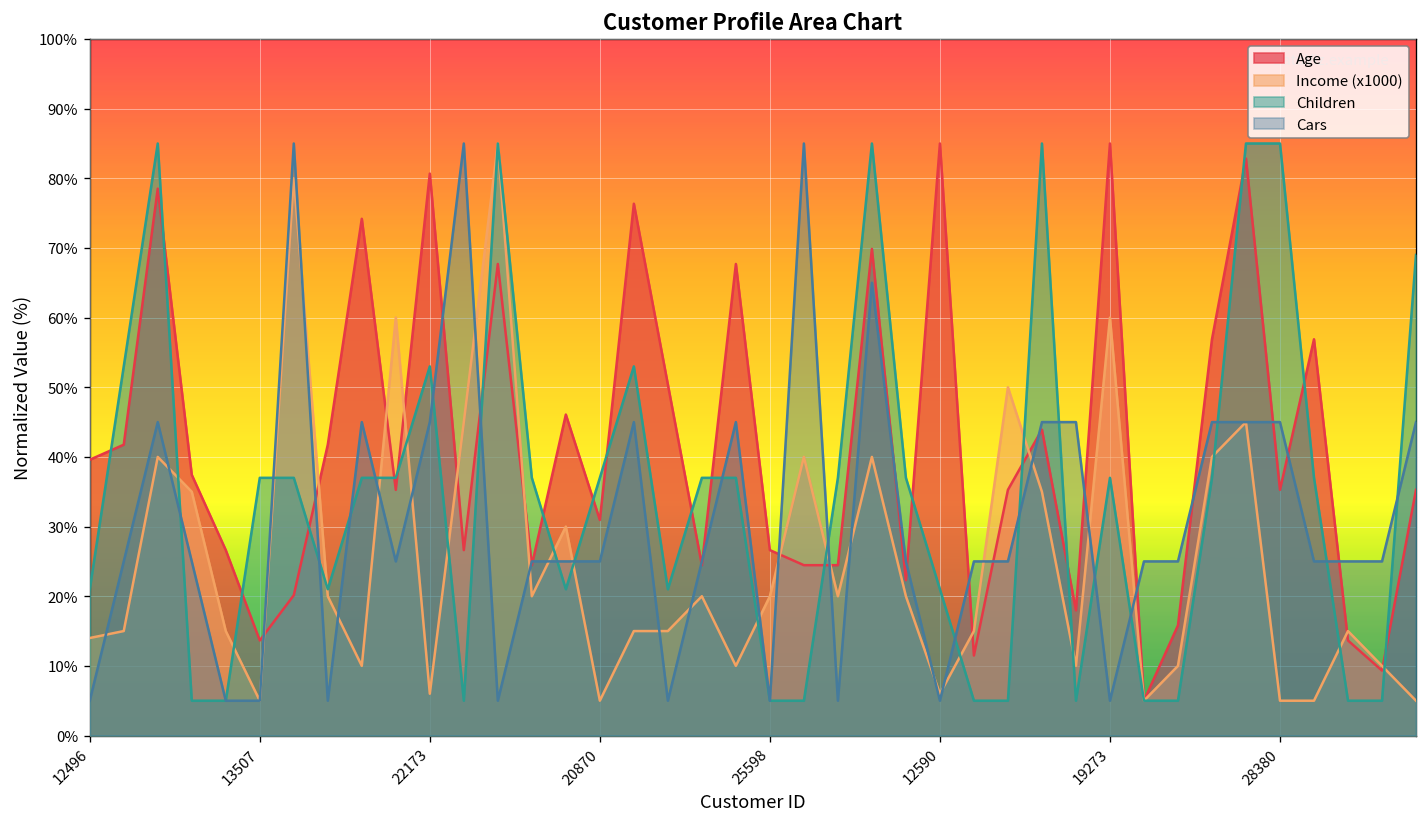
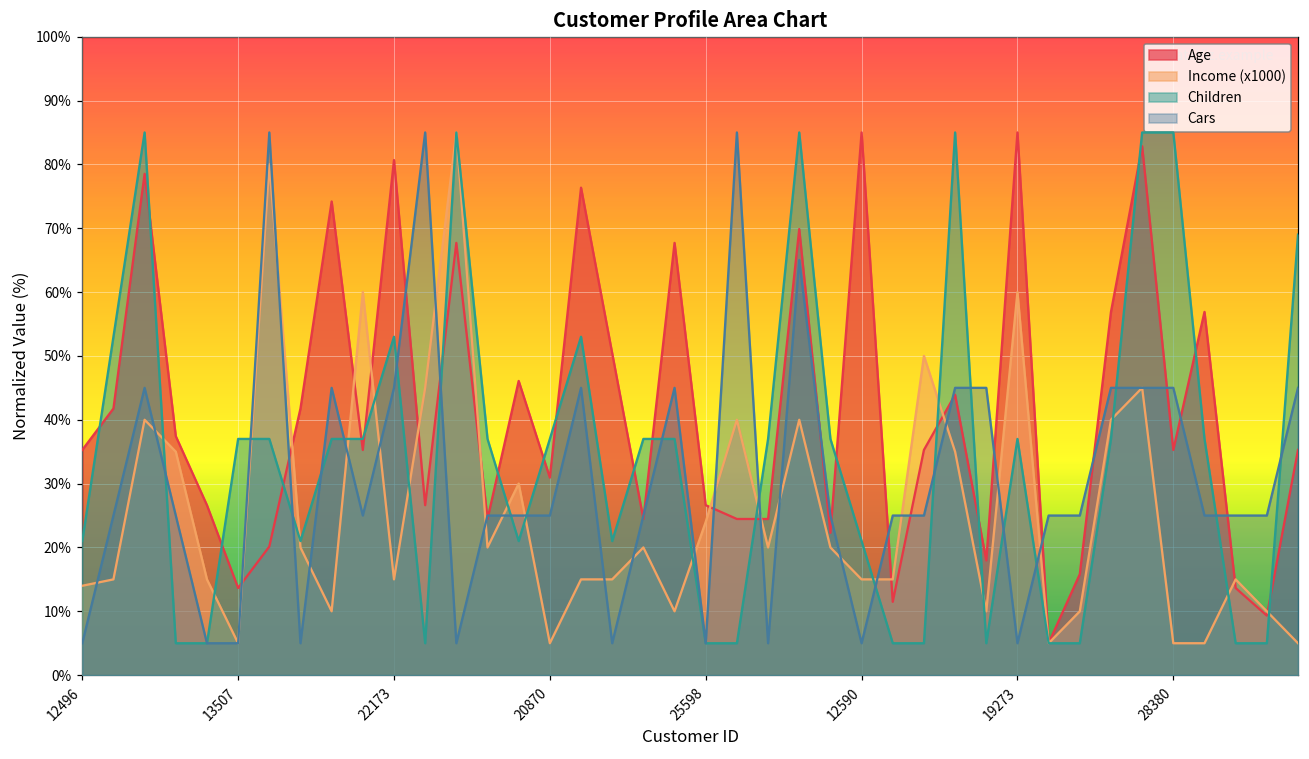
Age, 12496: 40% -> 35%
Income (x1000), 22173: 6% -> 15%
Income (x1000), 25598: 20% -> 24%
Income (x1000), 12590: 6% -> 15%
